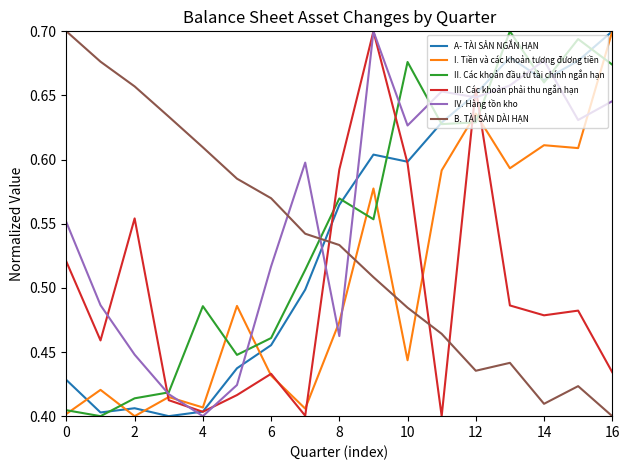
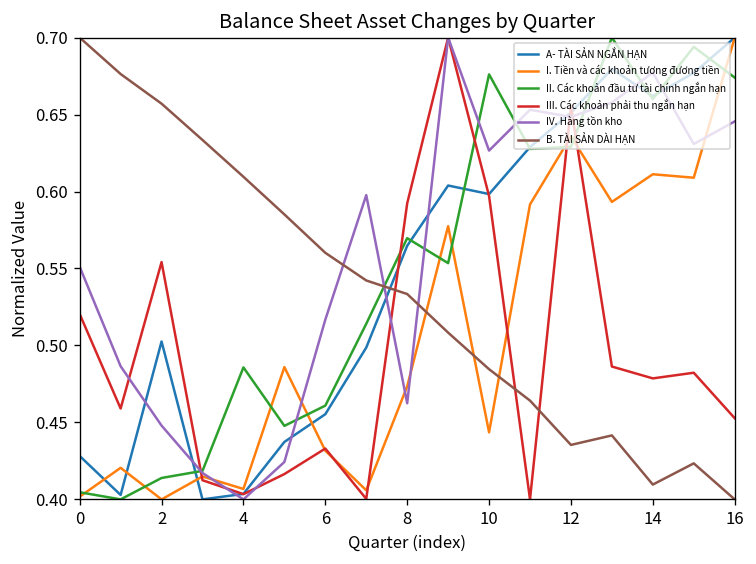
A- TÀI SẢN NGẮN HẠN, 2: 0.406 -> 0.503
B. TÀI SẢN DÀI HẠN, 6: 0.570 -> 0.560
III. Các khoản phải thu ngắn hạn, 16: 0.434 -> 0.453
